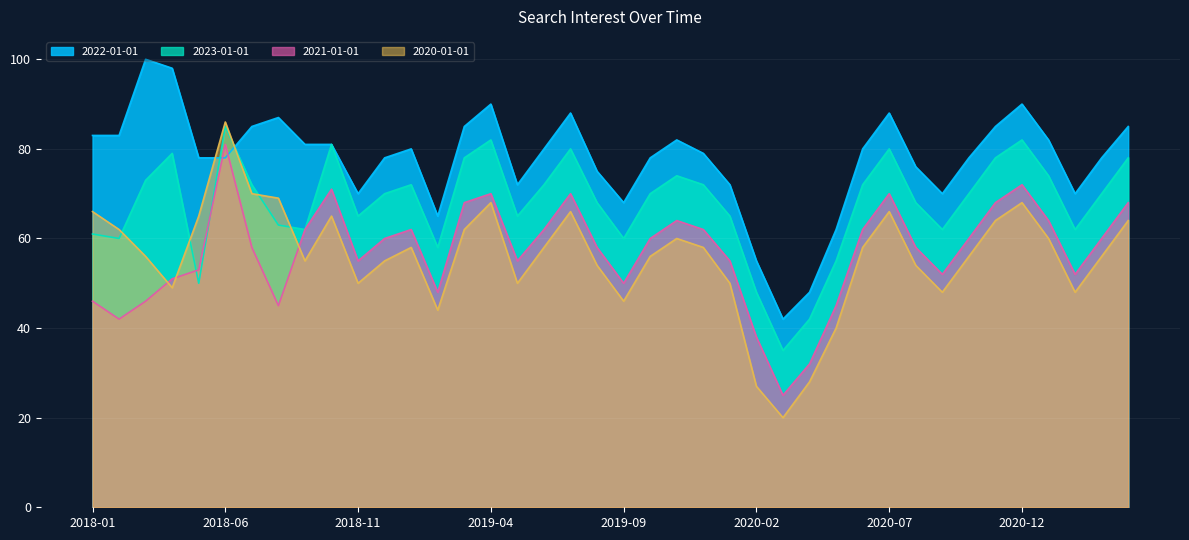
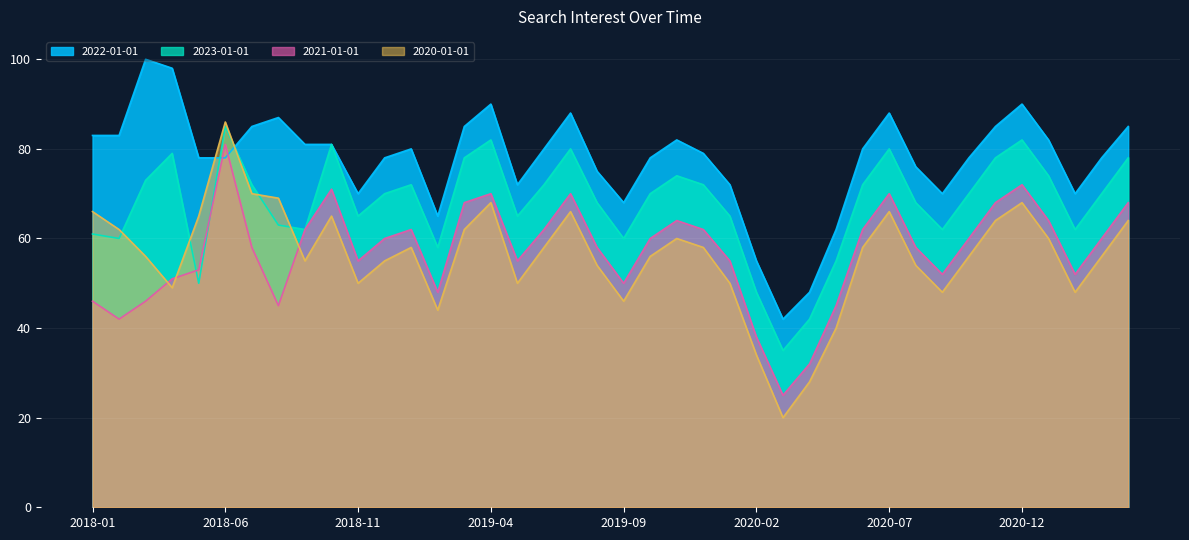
2020-01-01, 2020-02: 27 -> 34
